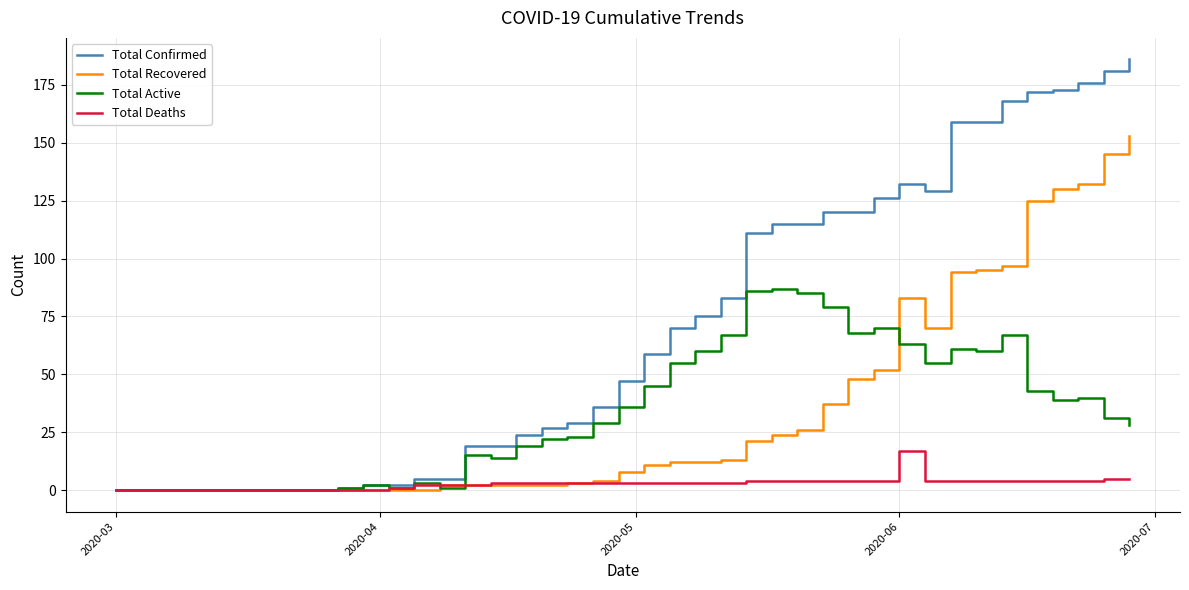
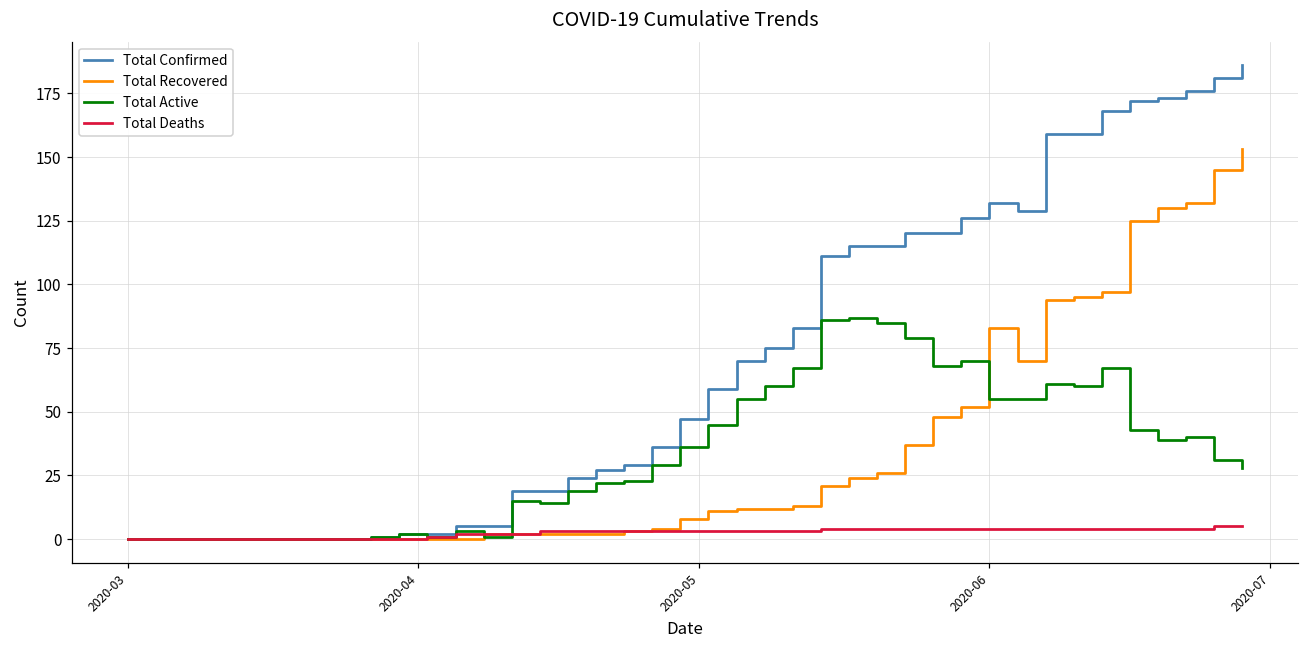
Total Active, 2020-06: 63 -> 55
Total Deaths, 2020-06: 17 -> 4
